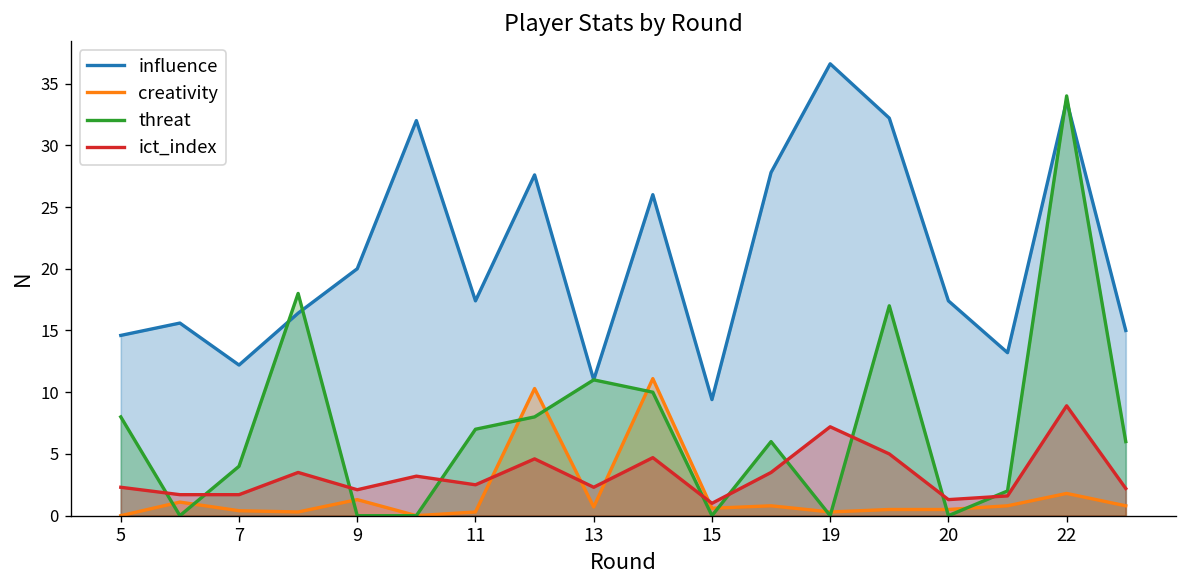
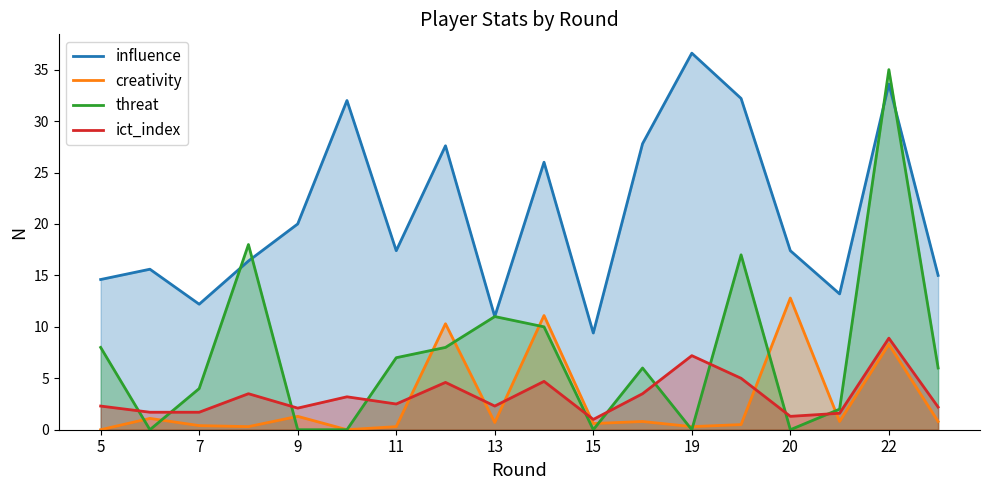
creativity, 20: 0.5 -> 12.8
creativity, 22: 1.8 -> 8.3
threat, 22: 34 -> 35
